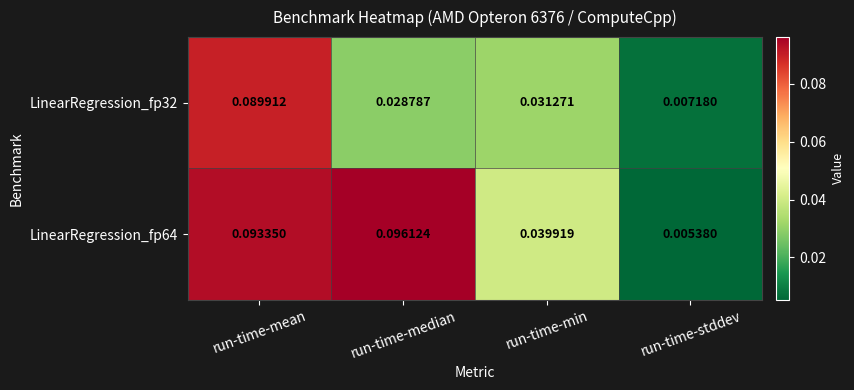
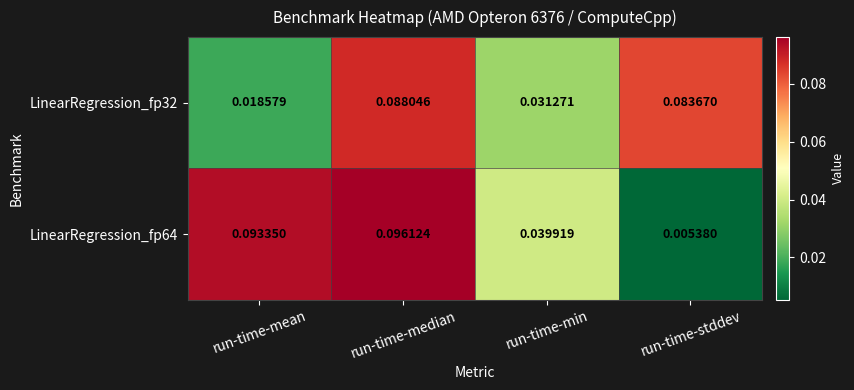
LinearRegression_fp32, run-time-mean: 0.089912 -> 0.018579
LinearRegression_fp32, run-time-median: 0.028787 -> 0.088046
LinearRegression_fp32, run-time-stddev: 0.007180 -> 0.083670
